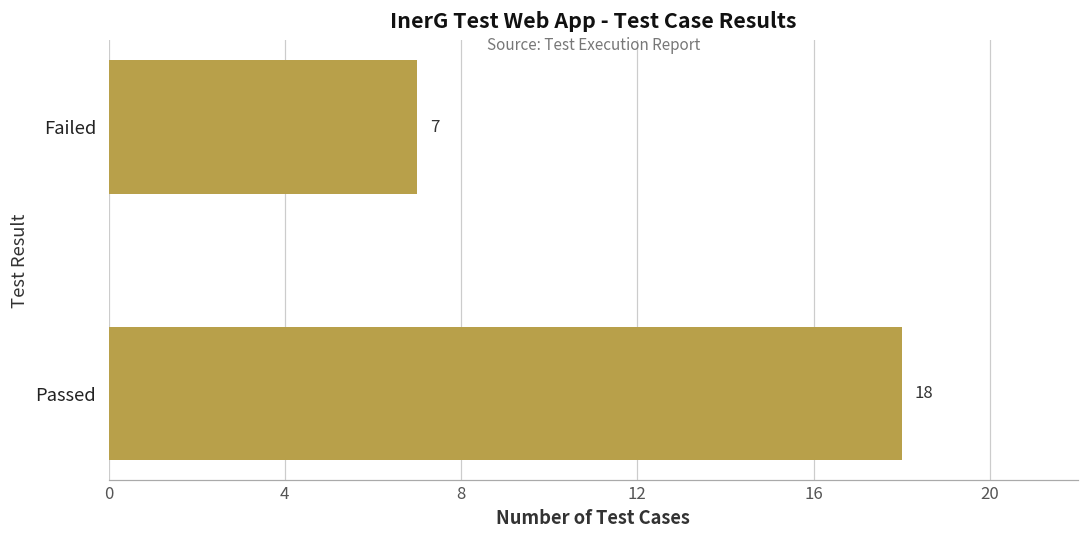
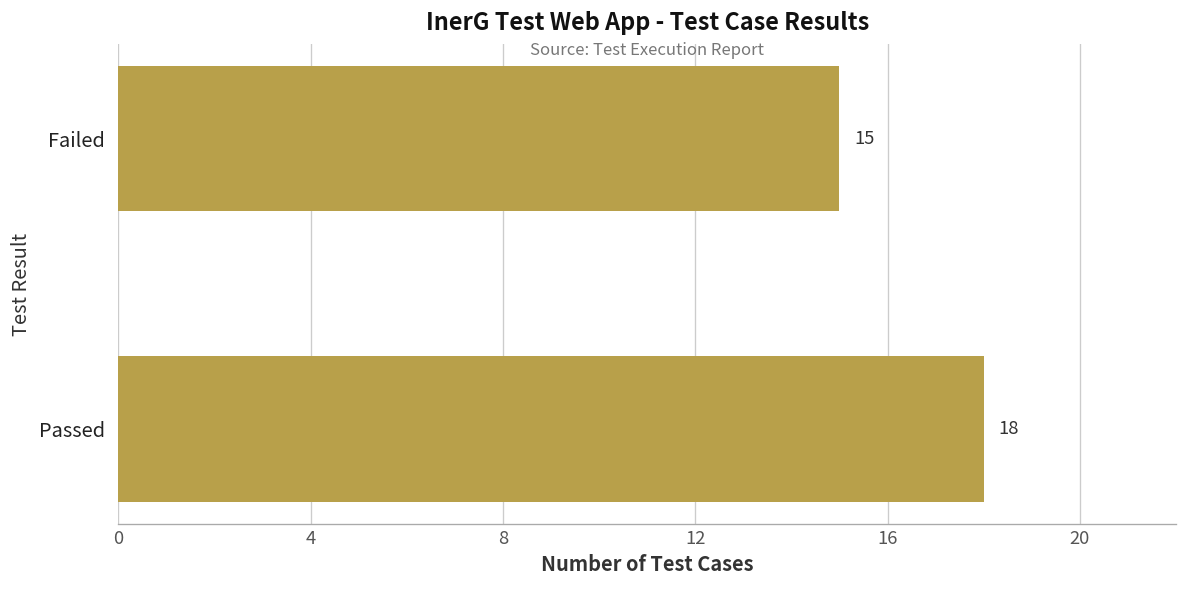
Failed: 7 -> 15
